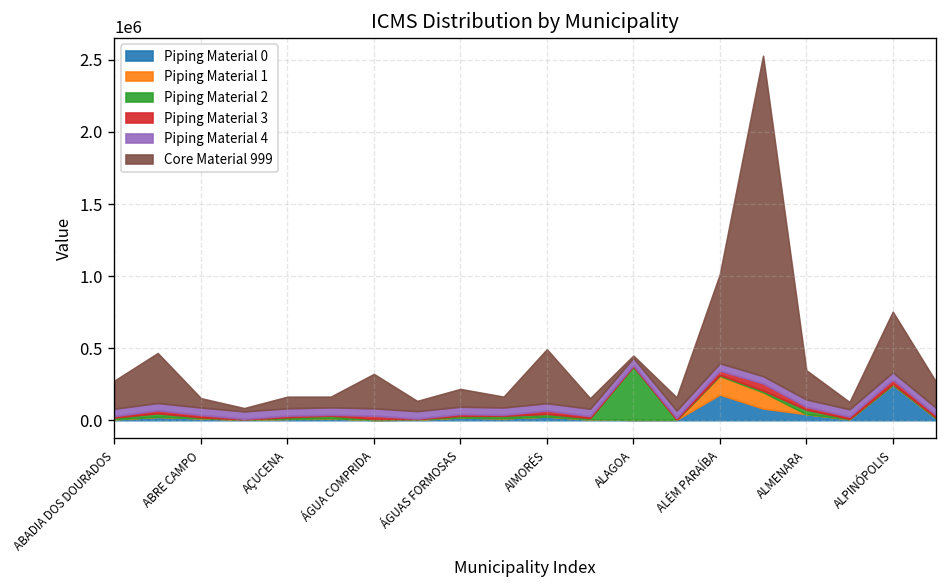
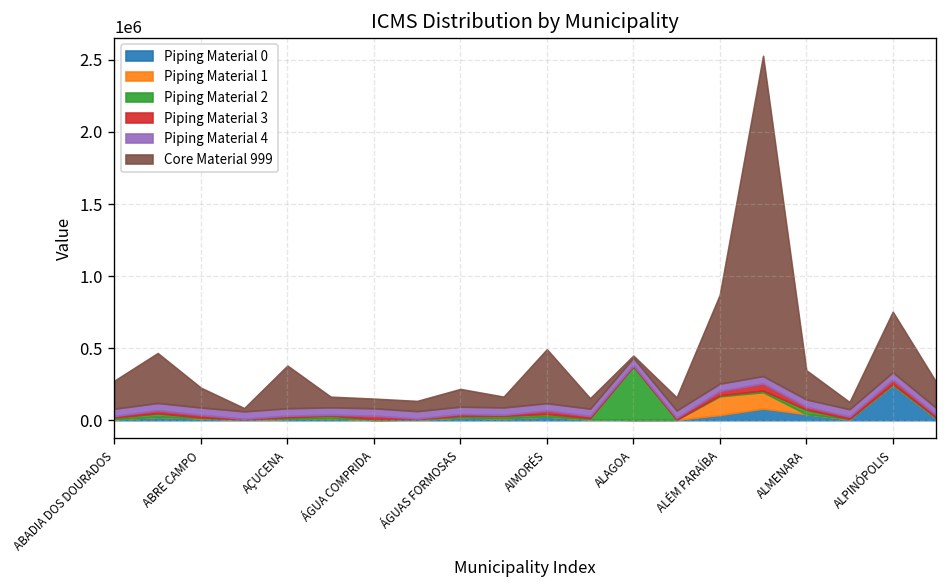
Core Material 999, ABRE CAMPO: 60000 -> 140000
Core Material 999, AÇUCENA: 80000 -> 300000
Core Material 999, ÁGUA COMPRIDA: 240000 -> 70000
Piping Material 0, ALÉM PARAÍBA: 180000 -> 40000
